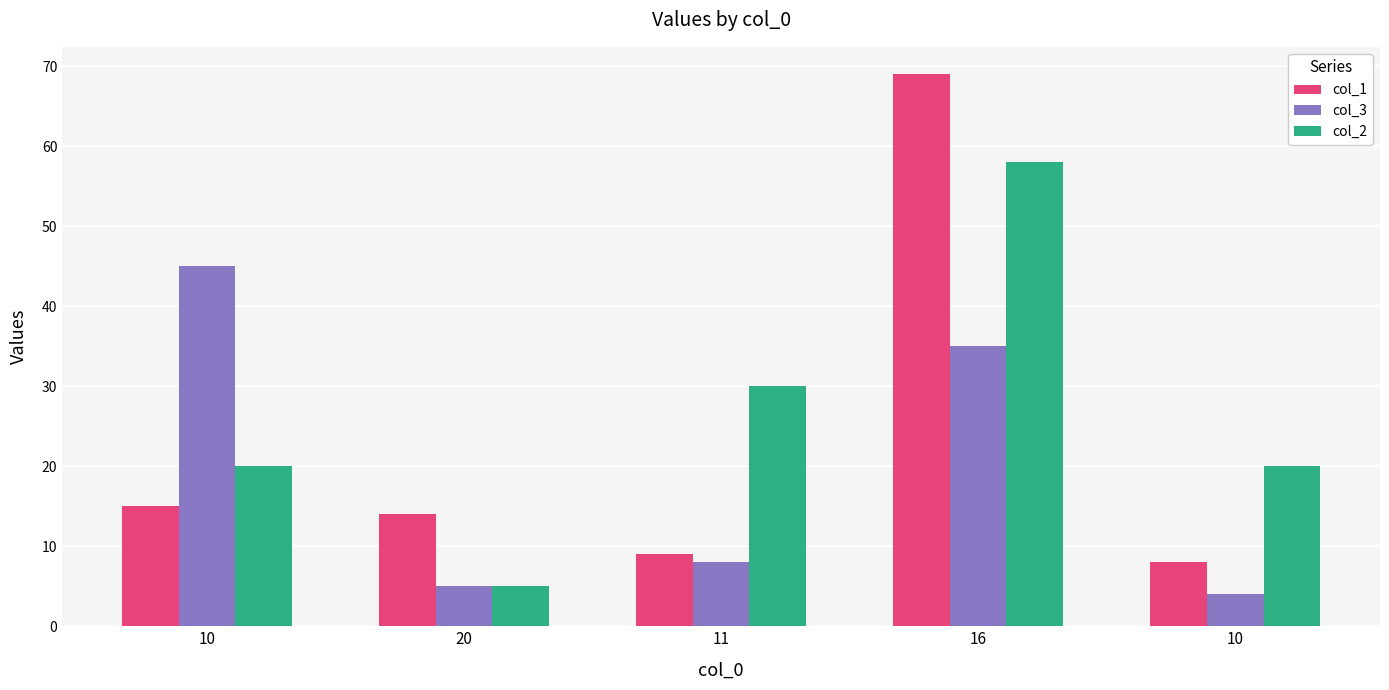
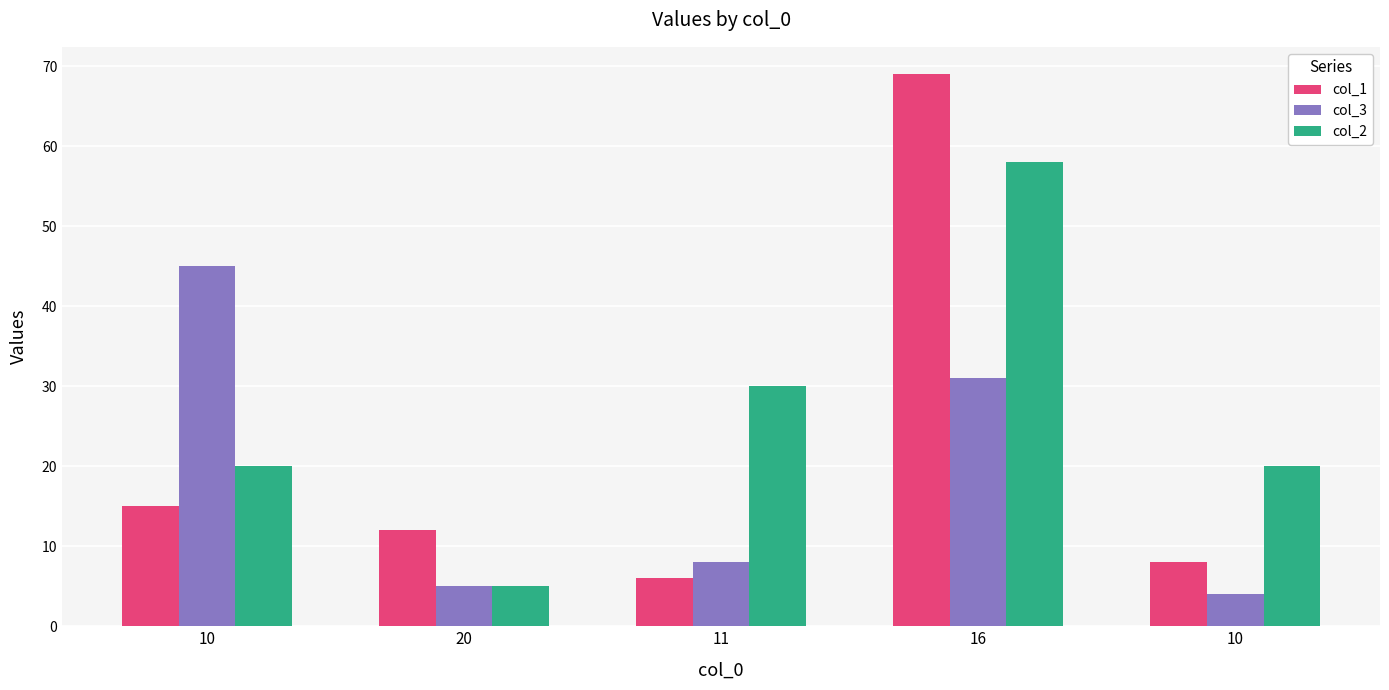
col_1, 20: 14 -> 12
col_1, 11: 9 -> 6
col_3, 16: 35 -> 31
